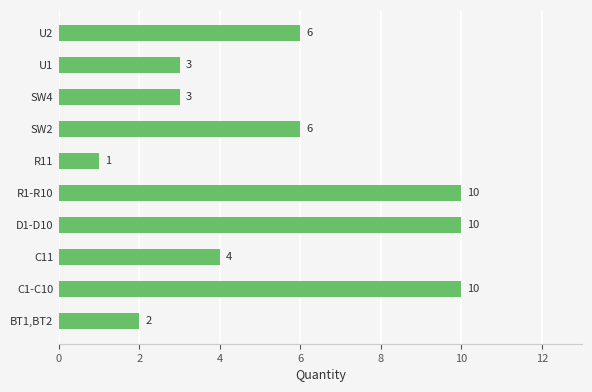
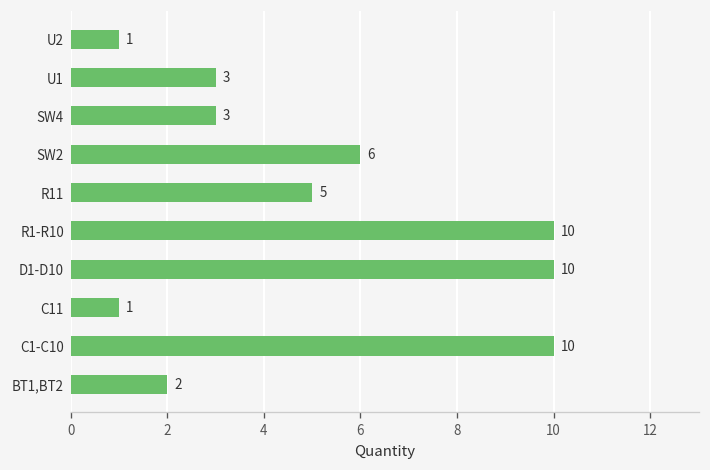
U2: 6 -> 1
R11: 1 -> 5
C11: 4 -> 1
